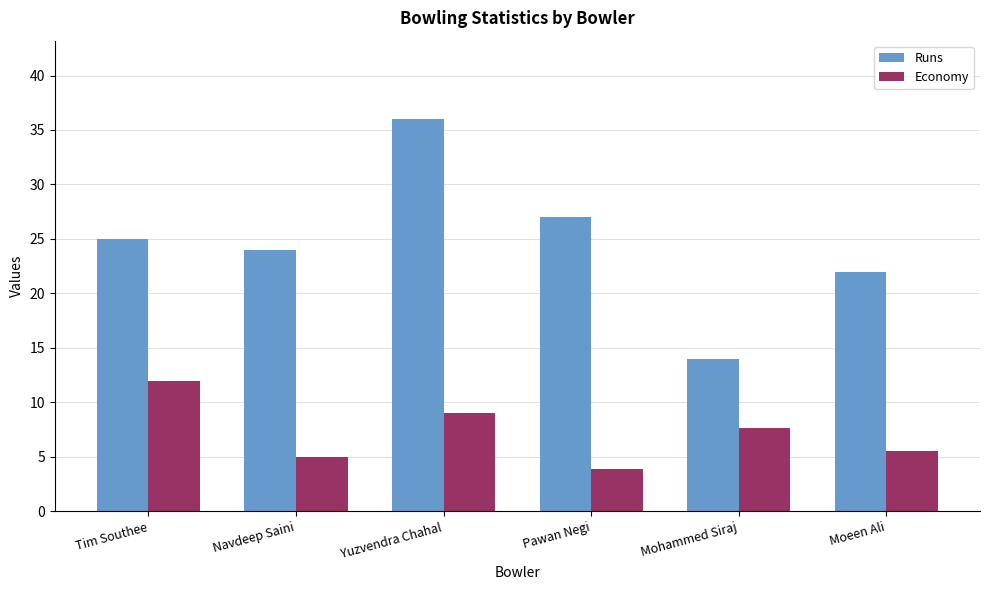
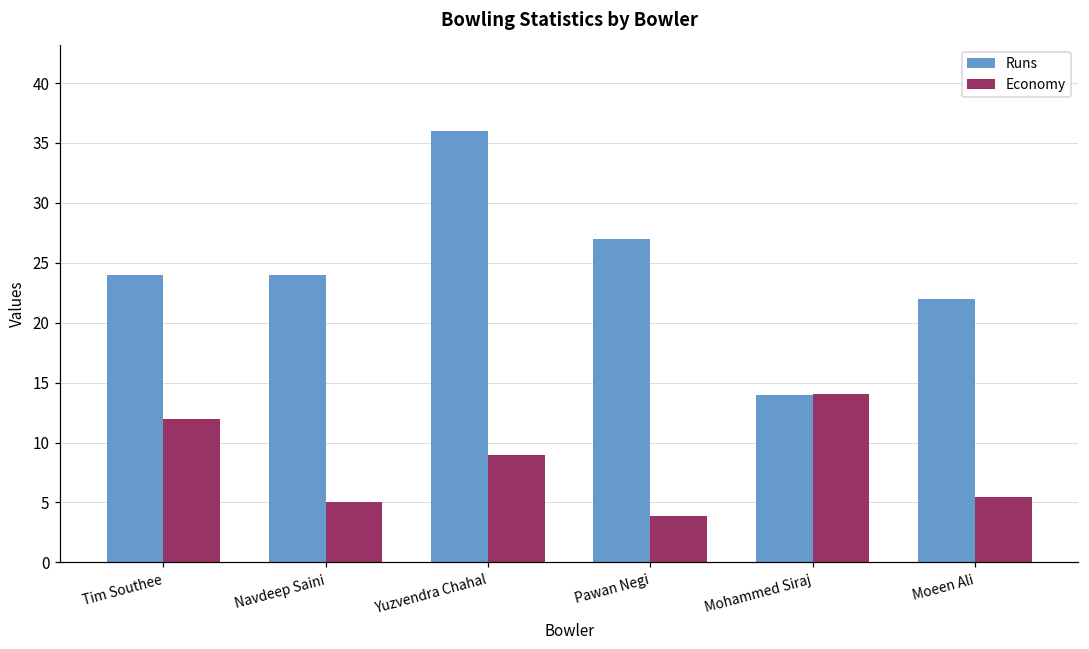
Runs, Tim Southee: 25 -> 24
Economy, Mohammed Siraj: 7.6 -> 14.1
